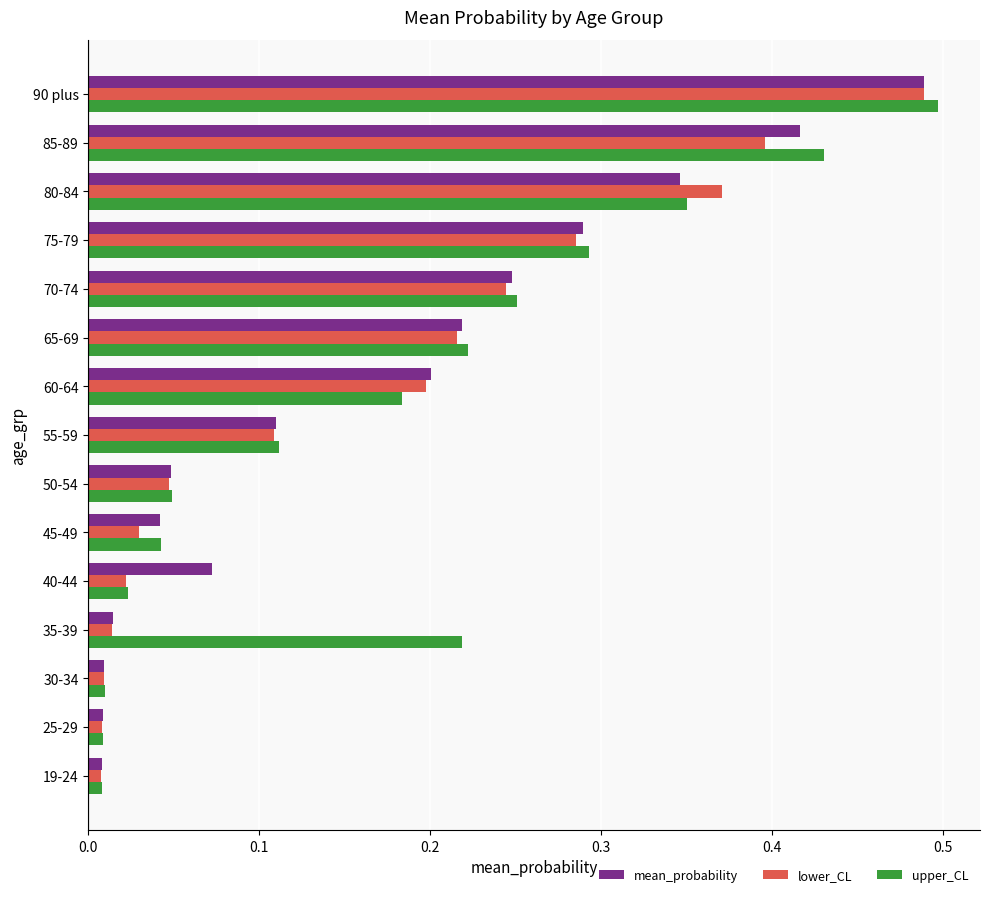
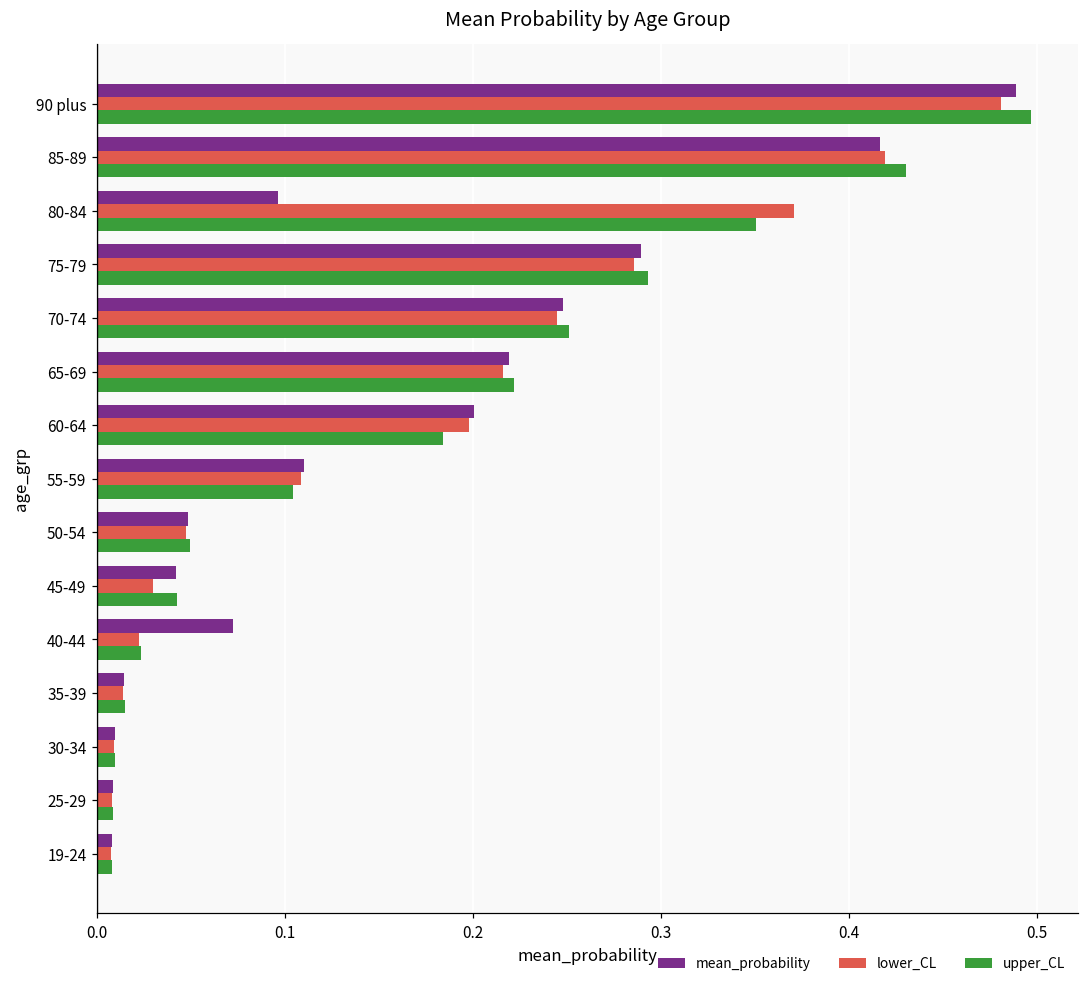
lower_CL, 90 plus: 0.489 -> 0.481
lower_CL, 85-89: 0.396 -> 0.419
mean_probability, 80-84: 0.346 -> 0.096
upper_CL, 55-59: 0.112 -> 0.104
upper_CL, 35-39: 0.219 -> 0.015
